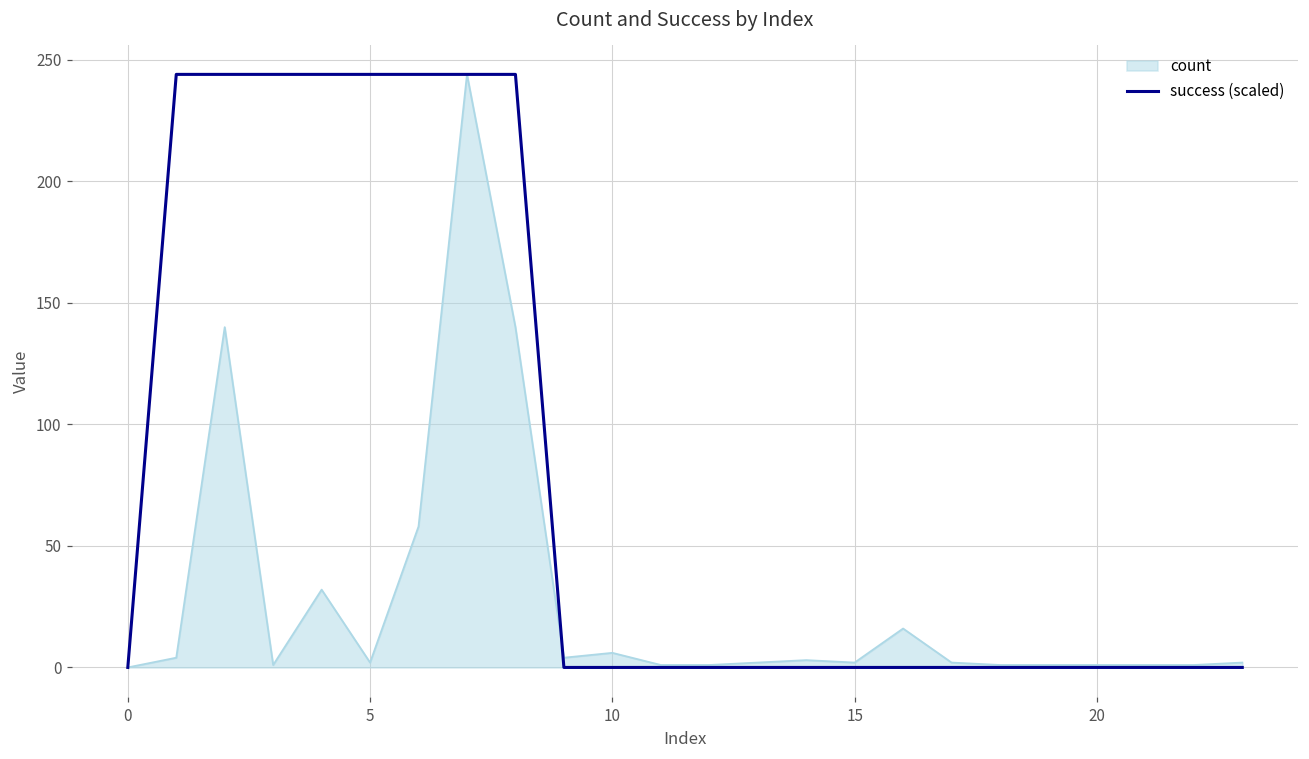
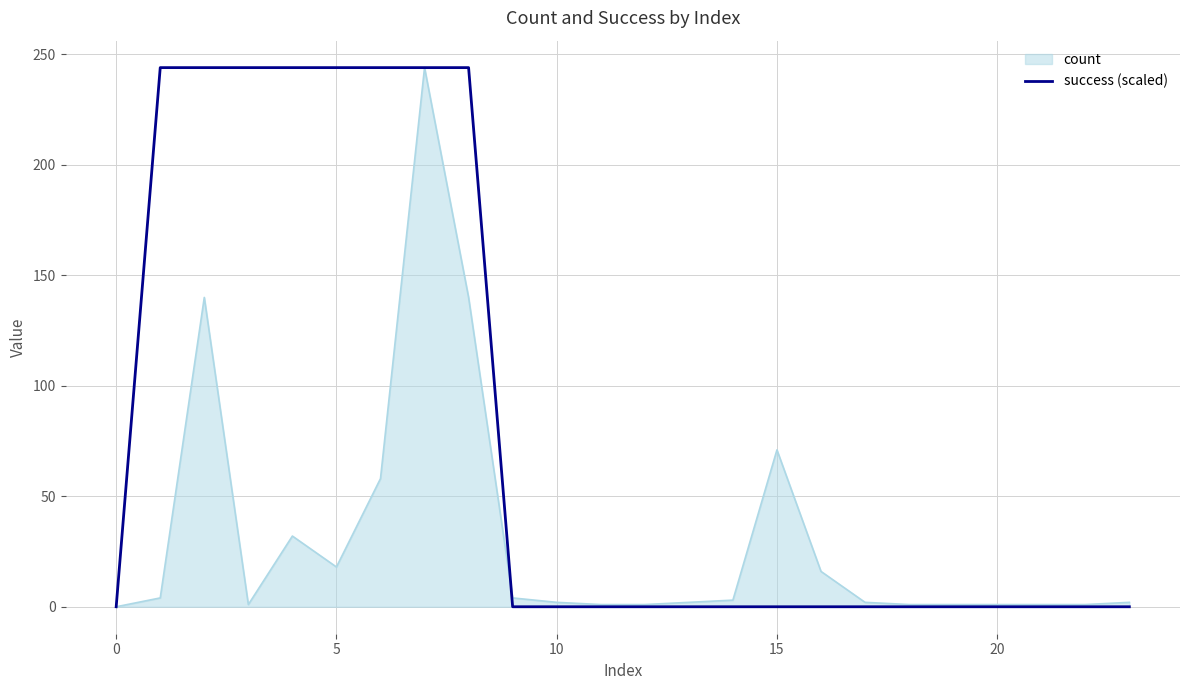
count, 5: 2 -> 18
count, 10: 6 -> 2
count, 15: 2 -> 71
